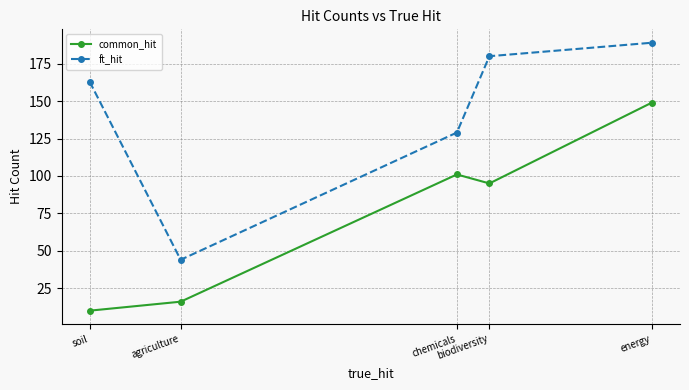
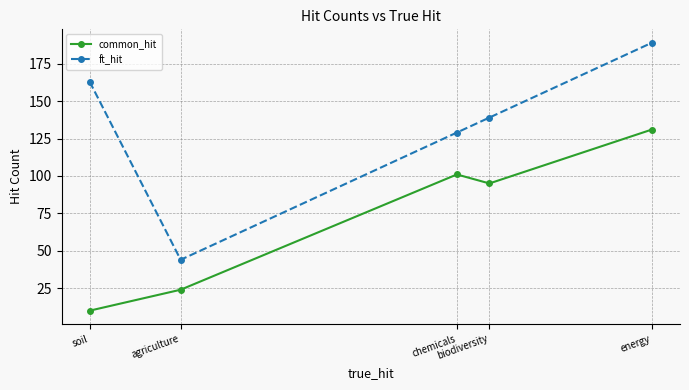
common_hit, agriculture: 16 -> 24
ft_hit, biodiversity: 180 -> 139
common_hit, energy: 149 -> 131
